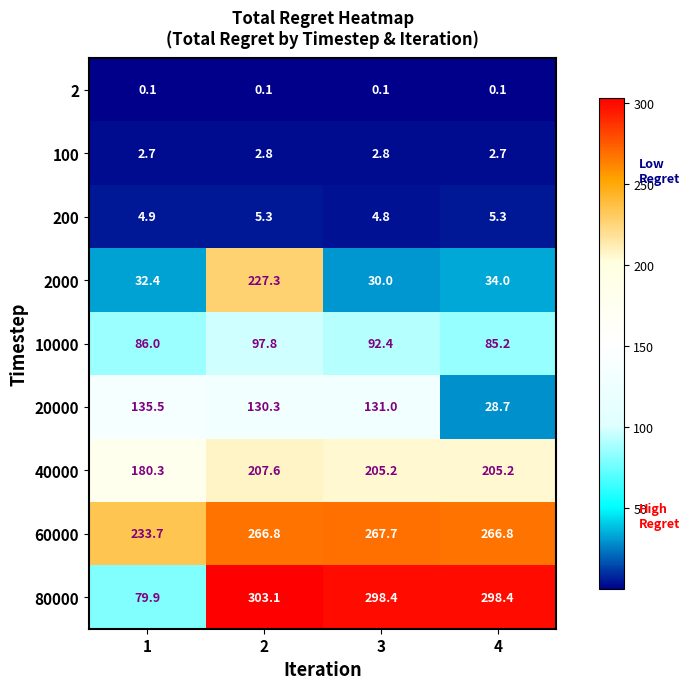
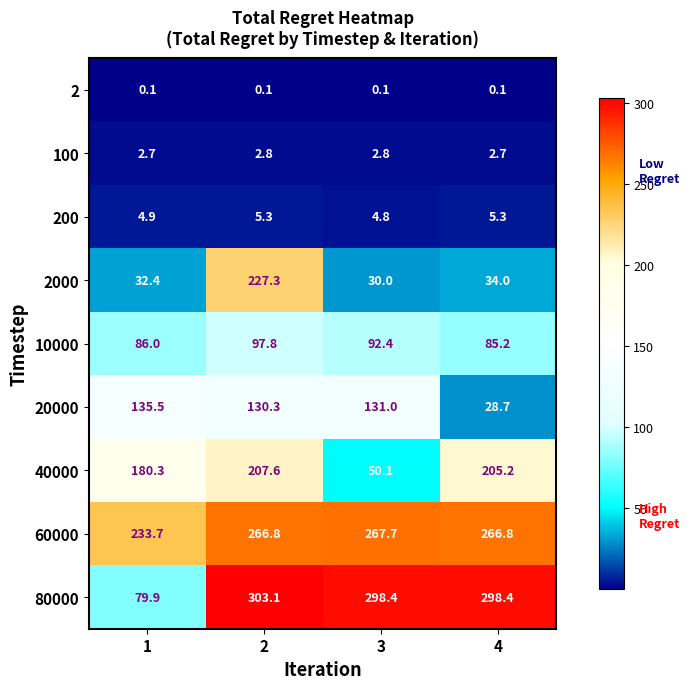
40000, 3: 205.2 -> 50.1
